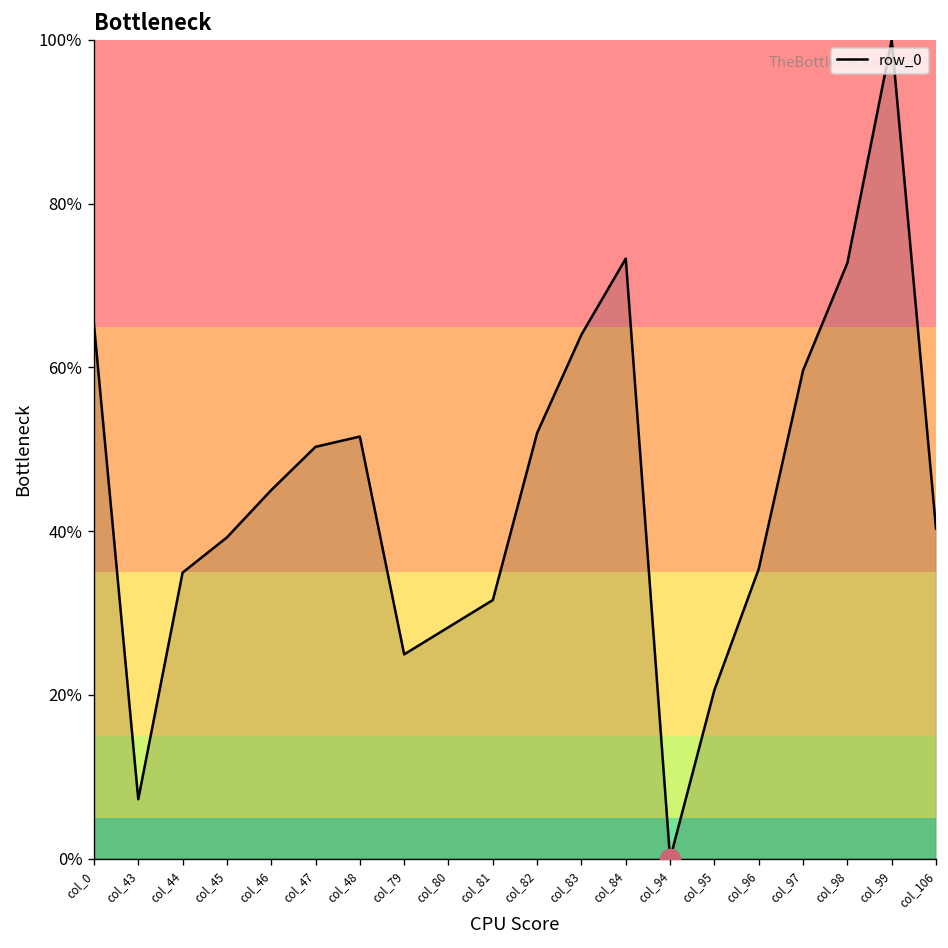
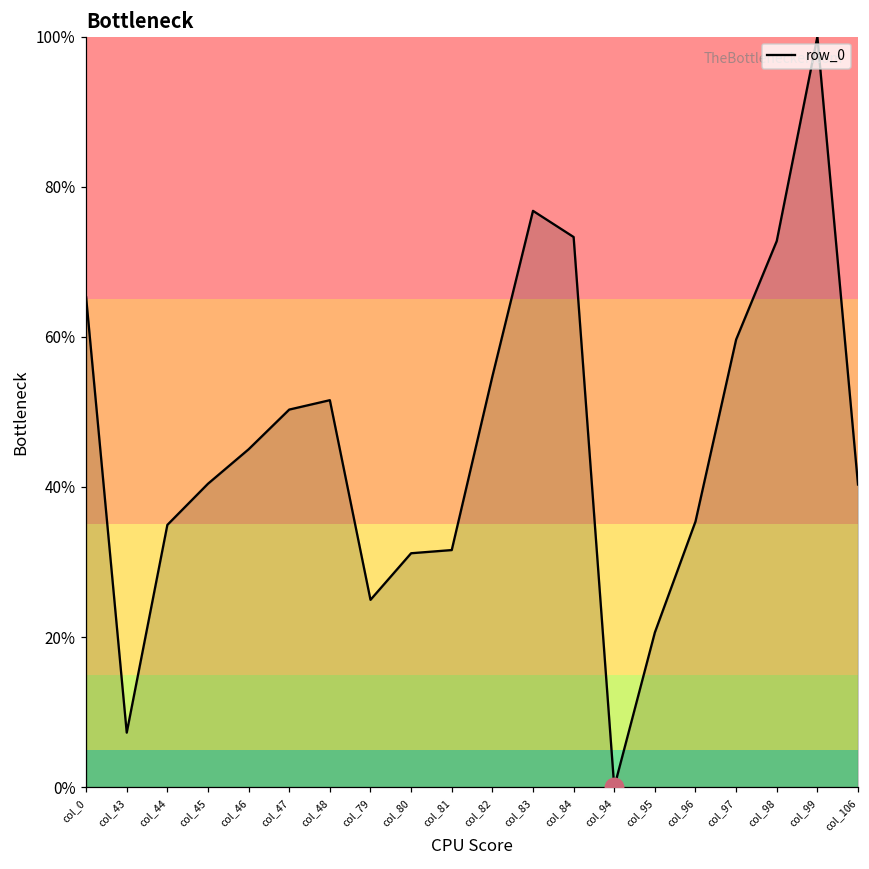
row_0, col_45: 39% -> 40%
row_0, col_80: 28% -> 31%
row_0, col_82: 52% -> 55%
row_0, col_83: 64% -> 77%
